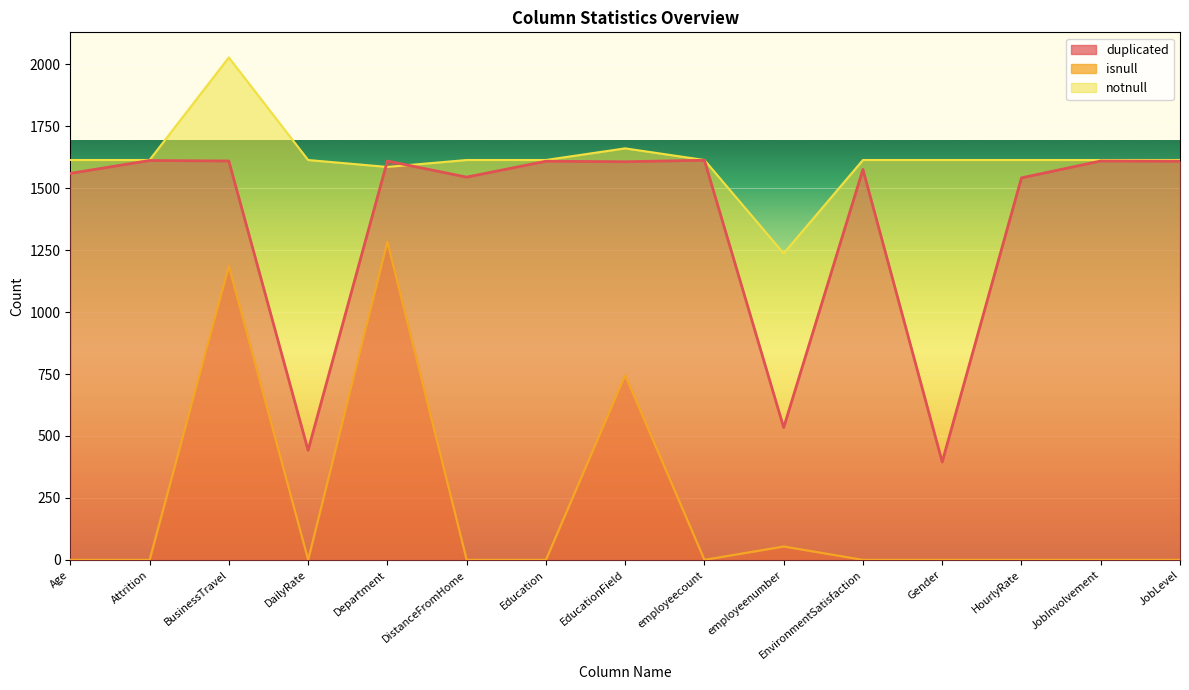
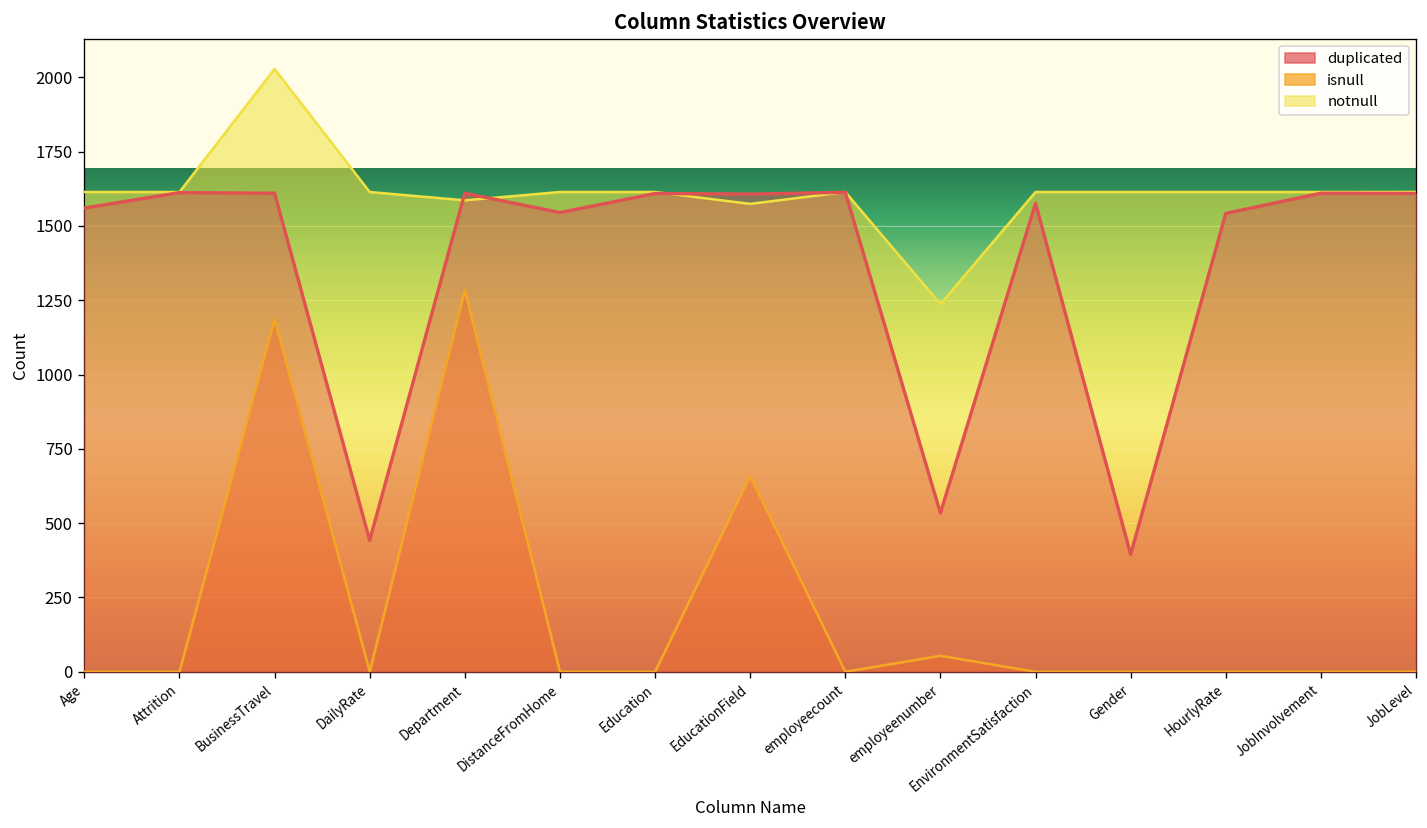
isnull, EducationField: 750 -> 660
